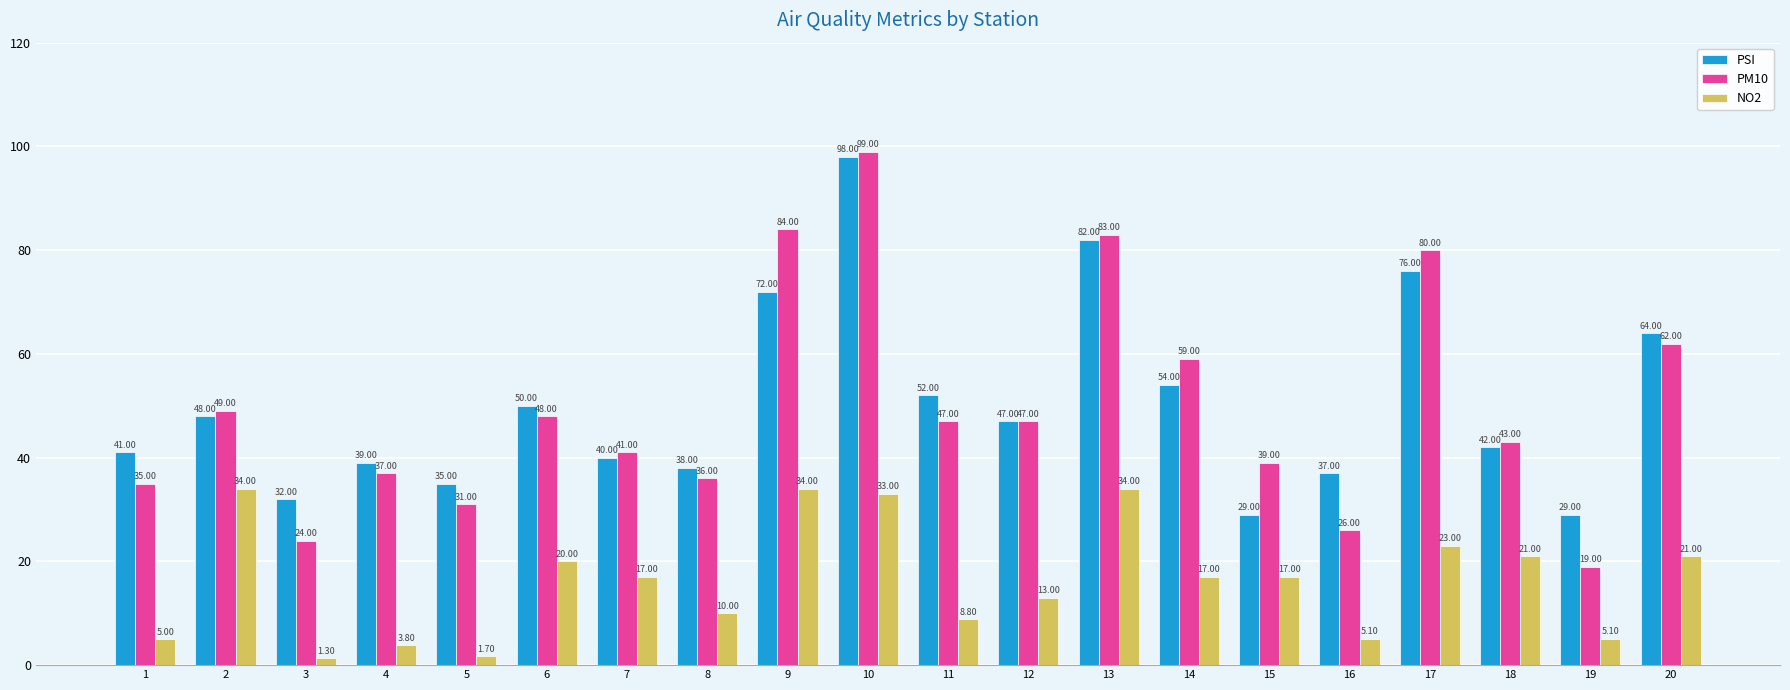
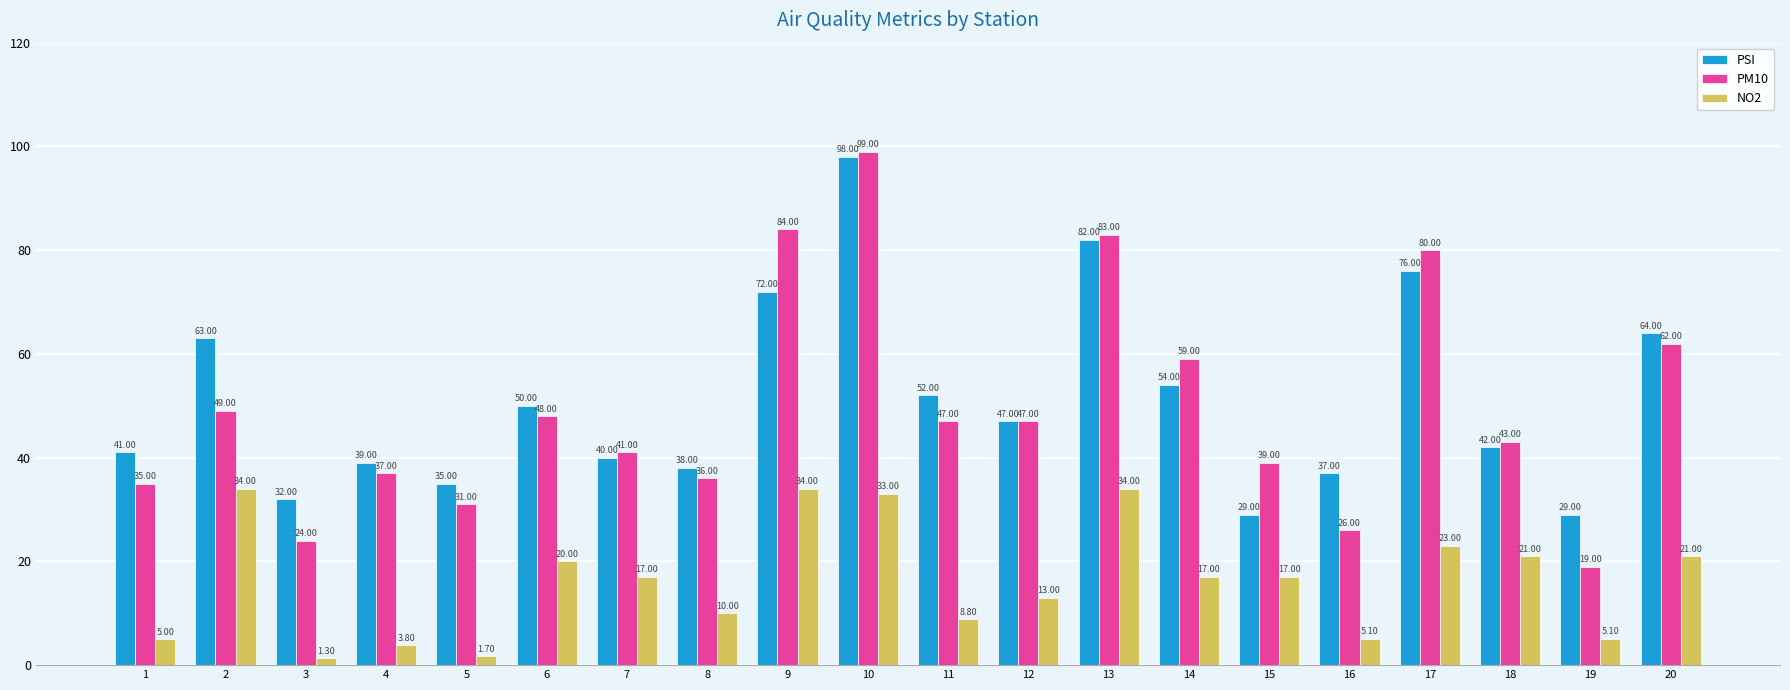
PSI, 2: 48.00 -> 63.00
